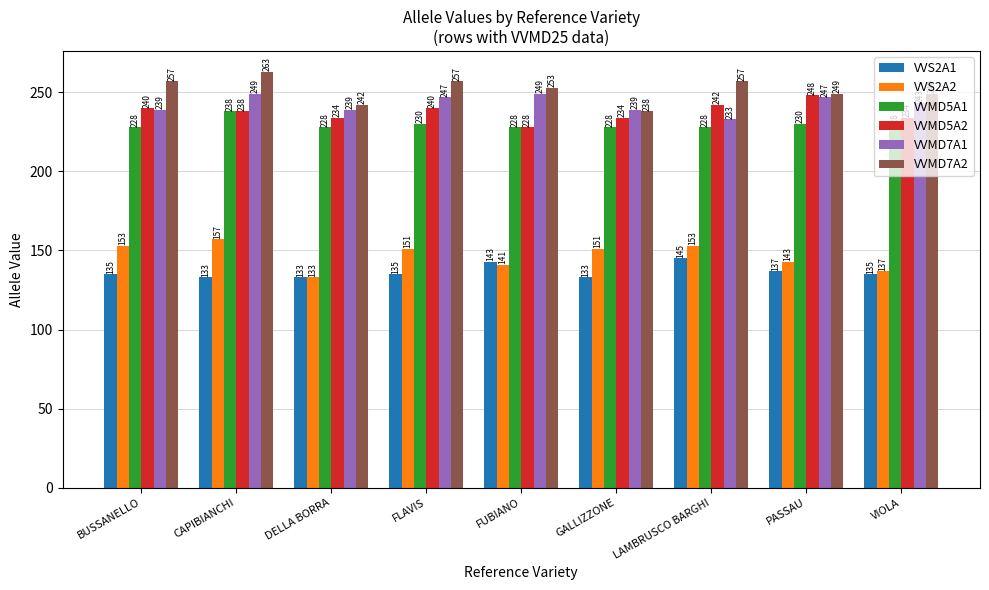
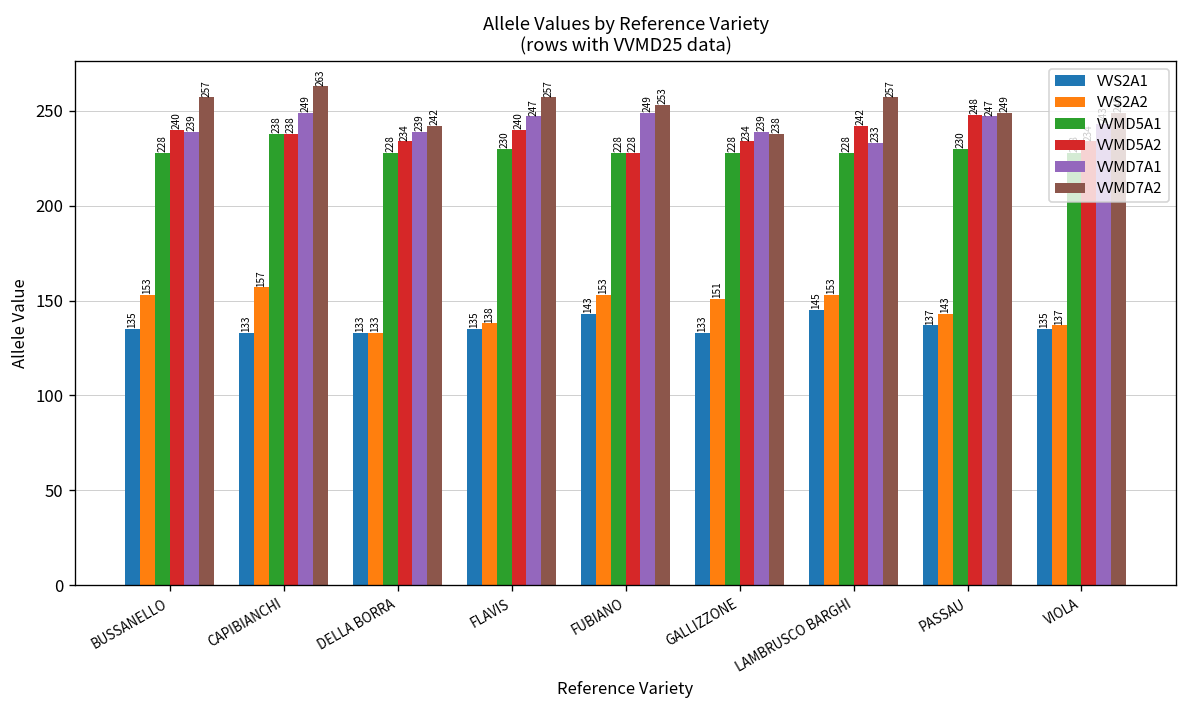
VVS2A2, FLAVIS: 151 -> 138
VVS2A2, FUBIANO: 141 -> 153
